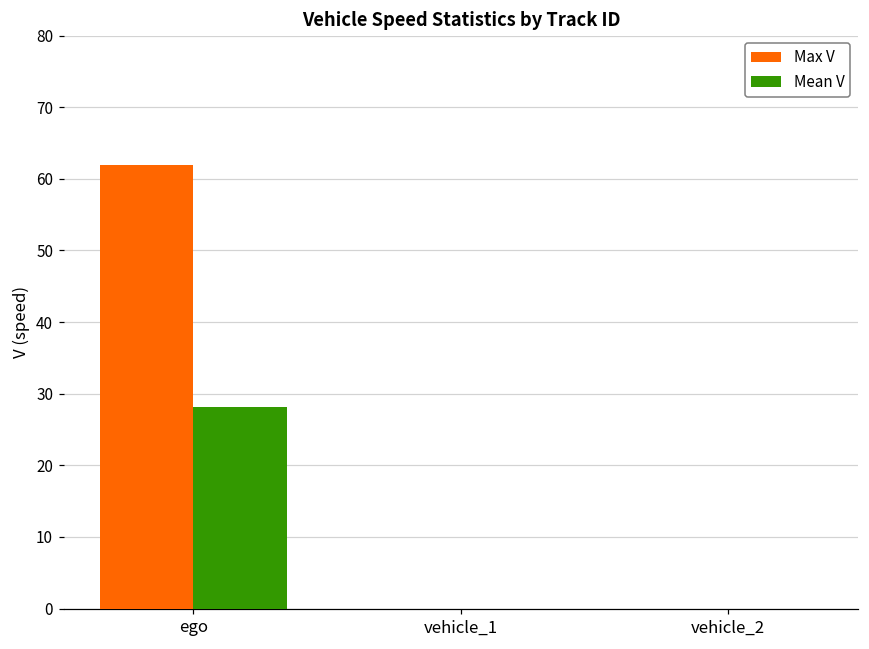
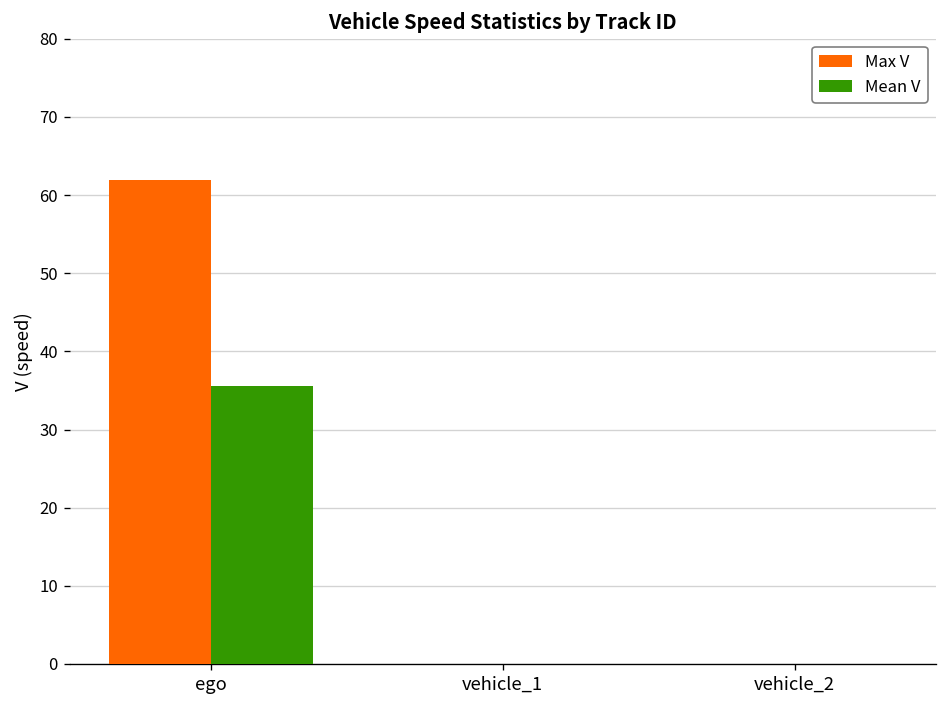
Mean V, ego: 28 -> 36
